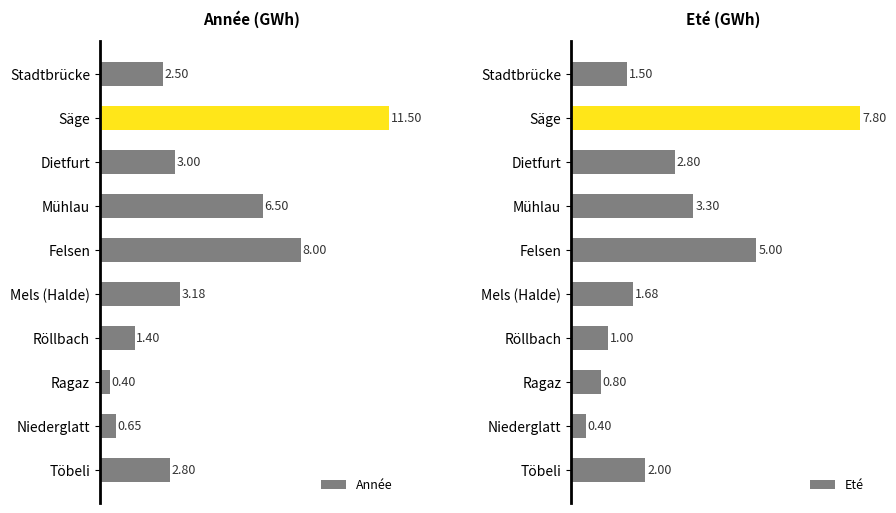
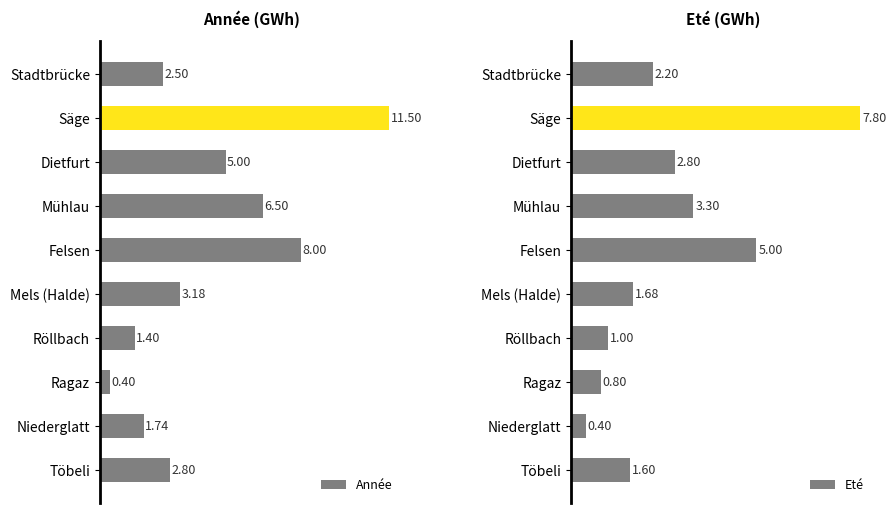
Année (GWh), Dietfurt: 3.00 -> 5.00
Année (GWh), Niederglatt: 0.65 -> 1.74
Eté (GWh), Stadtbrücke: 1.50 -> 2.20
Eté (GWh), Töbeli: 2.00 -> 1.60
